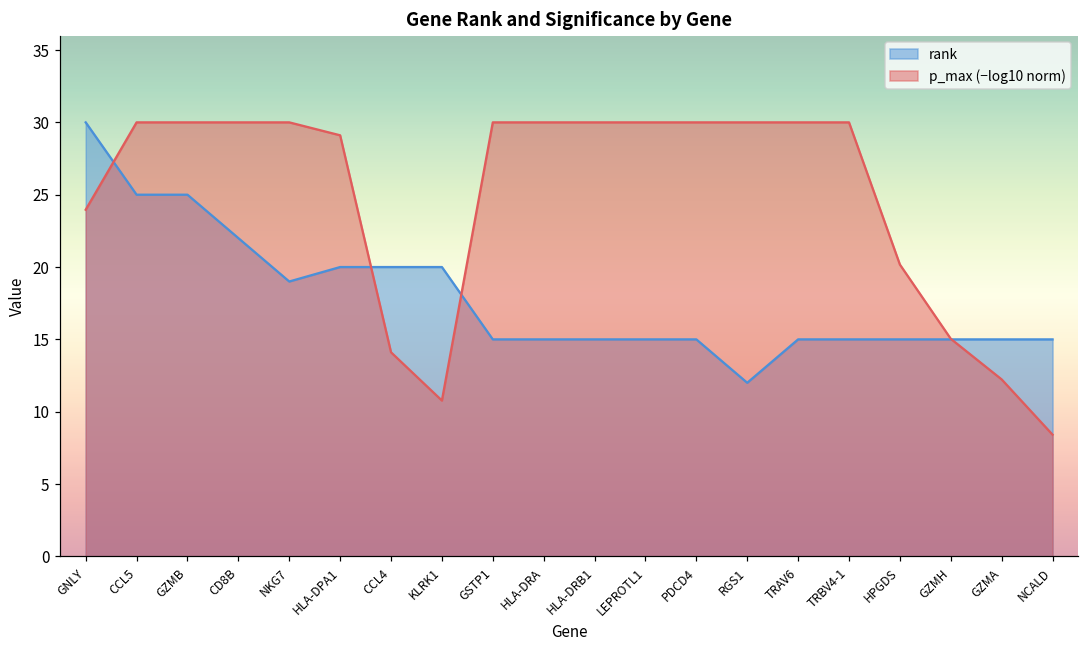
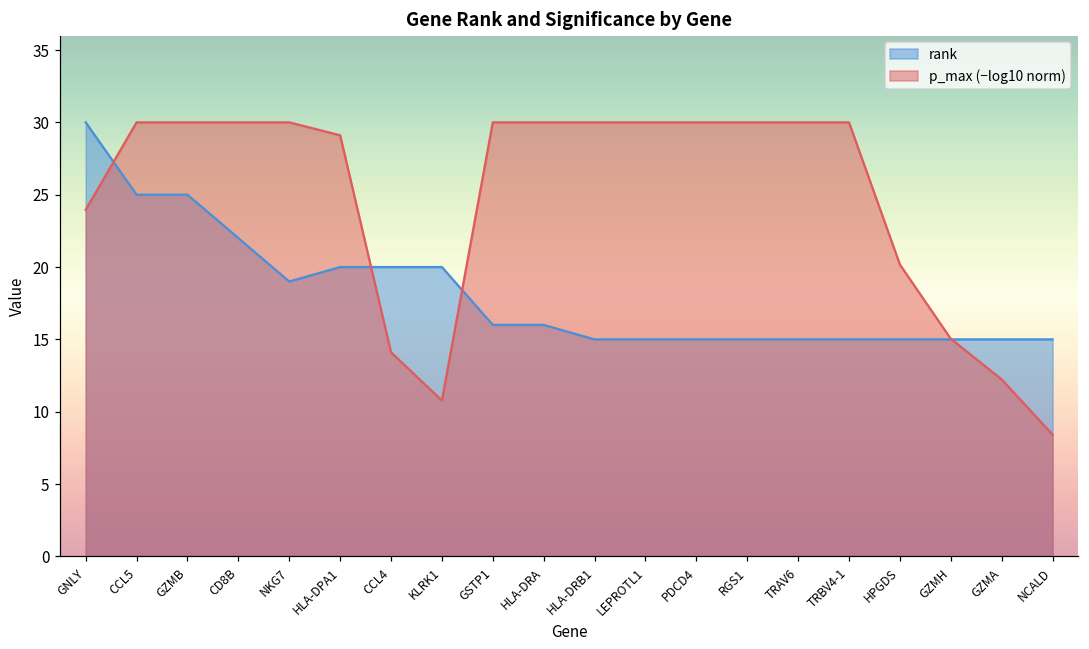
rank, GSTP1: 15 -> 16
rank, HLA-DRA: 15 -> 16
rank, RGS1: 12 -> 15
